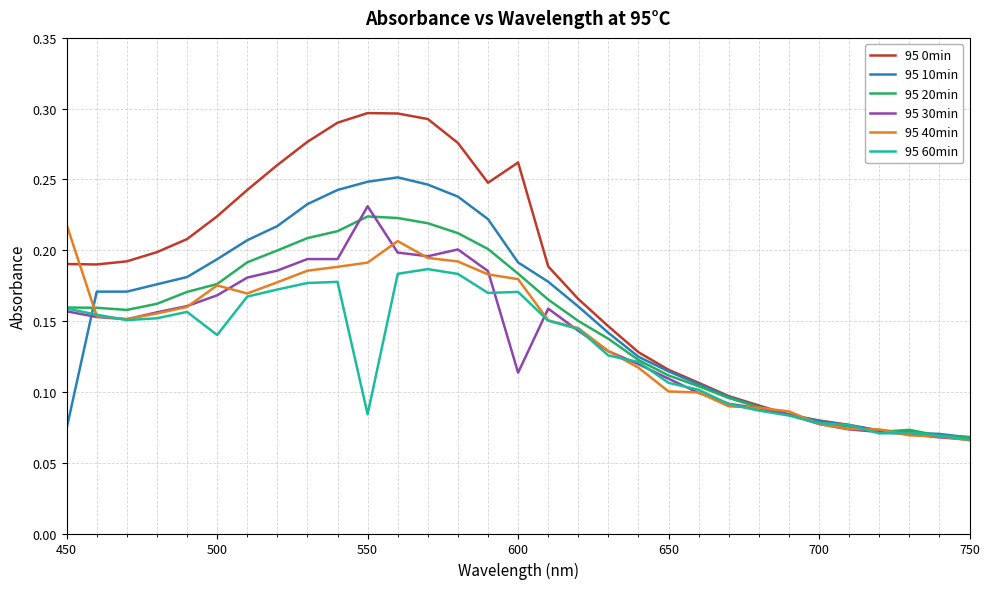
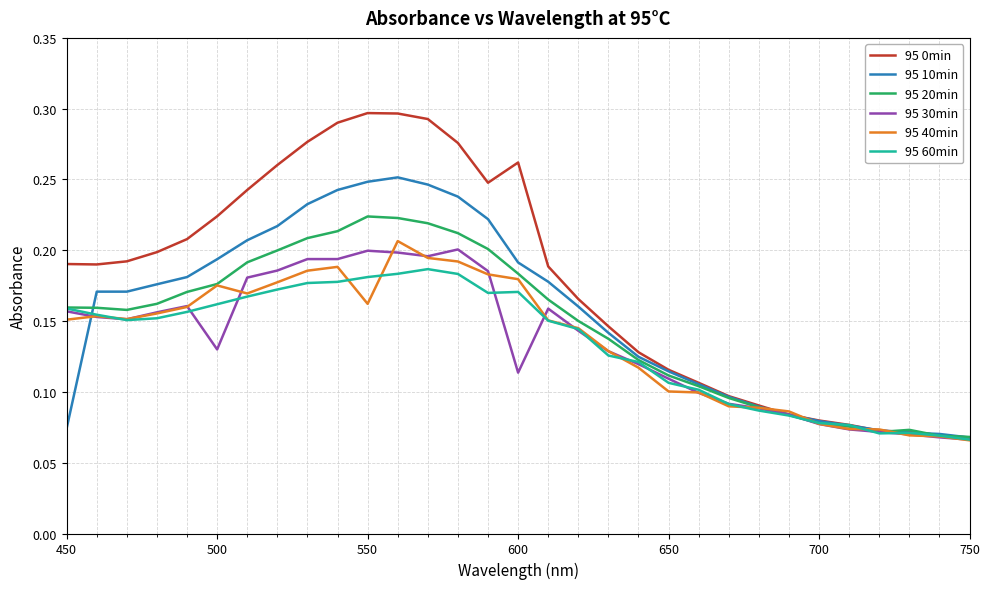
95 40min, 450: 0.218 -> 0.151
95 30min, 500: 0.168 -> 0.130
95 60min, 500: 0.140 -> 0.162
95 30min, 550: 0.231 -> 0.200
95 40min, 550: 0.191 -> 0.162
95 60min, 550: 0.084 -> 0.181
